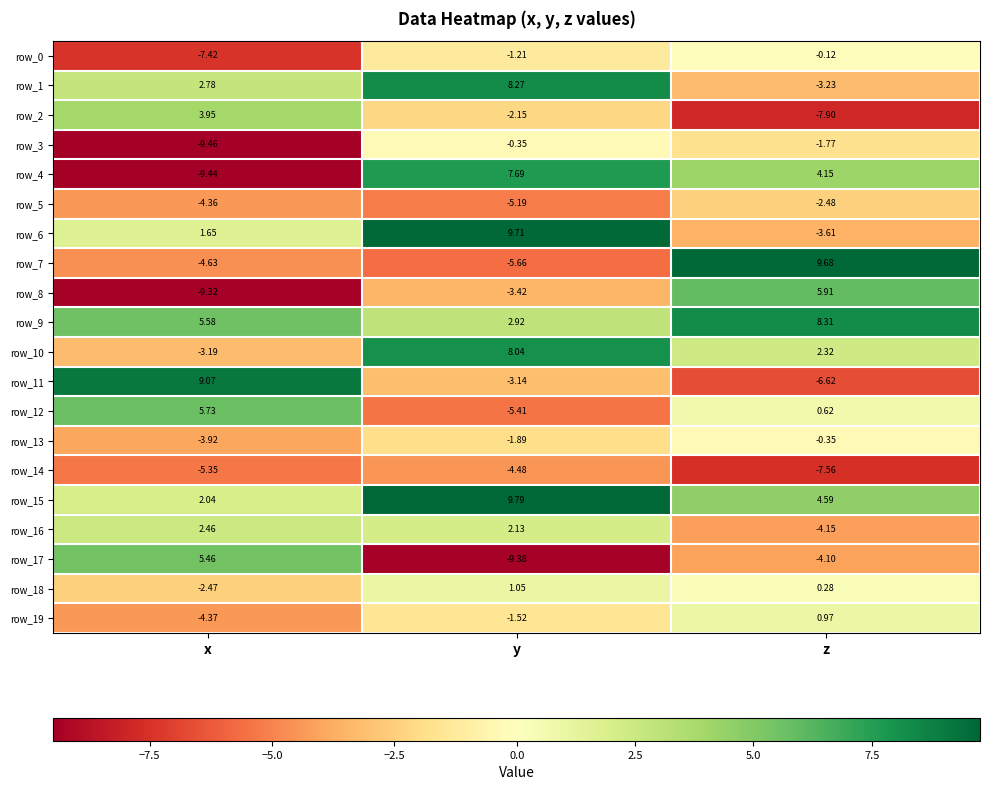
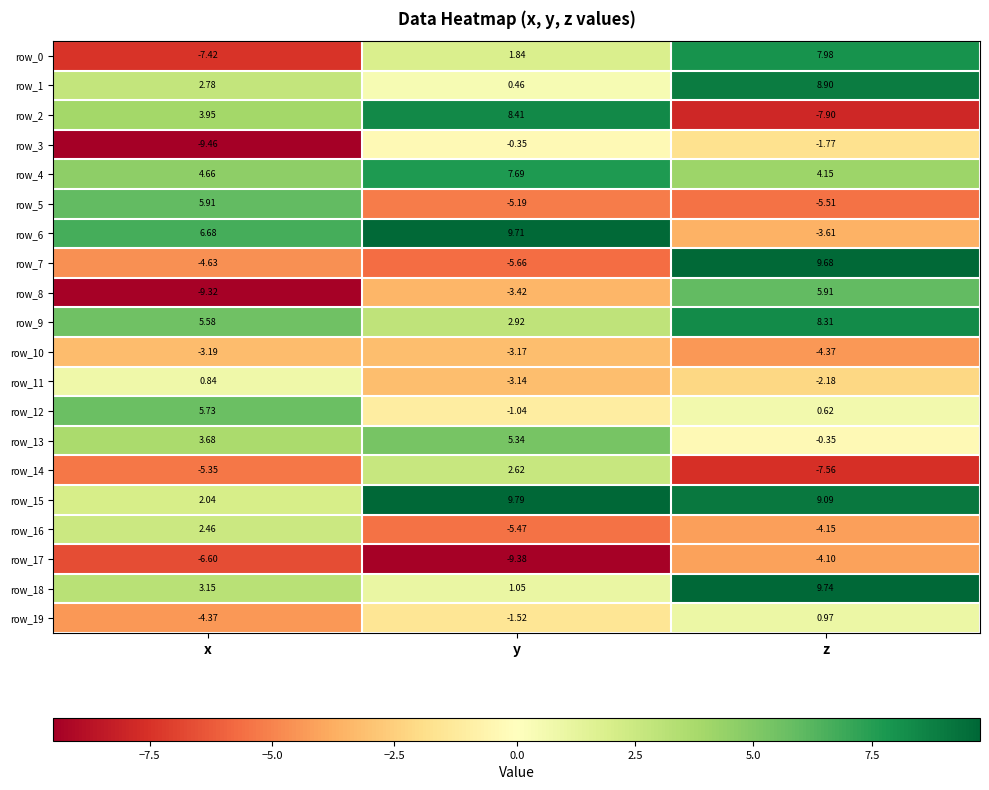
row_0, y: -1.21 -> 1.84
row_0, z: -0.12 -> 7.98
row_1, y: 8.27 -> 0.46
row_1, z: -3.23 -> 8.90
row_2, y: -2.15 -> 8.41
row_4, x: -9.44 -> 4.66
row_5, x: -4.36 -> 5.91
row_5, z: -2.48 -> -5.51
row_6, x: 1.65 -> 6.68
row_10, y: 8.04 -> -3.17
row_10, z: 2.32 -> -4.37
row_11, x: 9.07 -> 0.84
row_11, z: -6.62 -> -2.18
row_12, y: -5.41 -> -1.04
row_13, x: -3.92 -> 3.68
row_13, y: -1.89 -> 5.34
row_14, y: -4.48 -> 2.62
row_15, z: 4.59 -> 9.09
row_16, y: 2.13 -> -5.47
row_17, x: 5.46 -> -6.60
row_18, x: -2.47 -> 3.15
row_18, z: 0.28 -> 9.74
